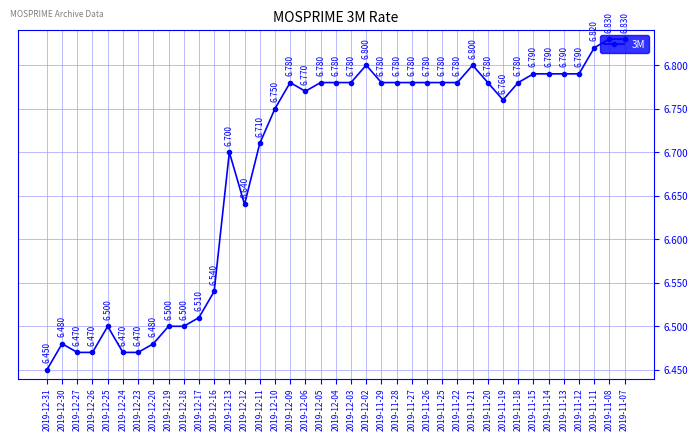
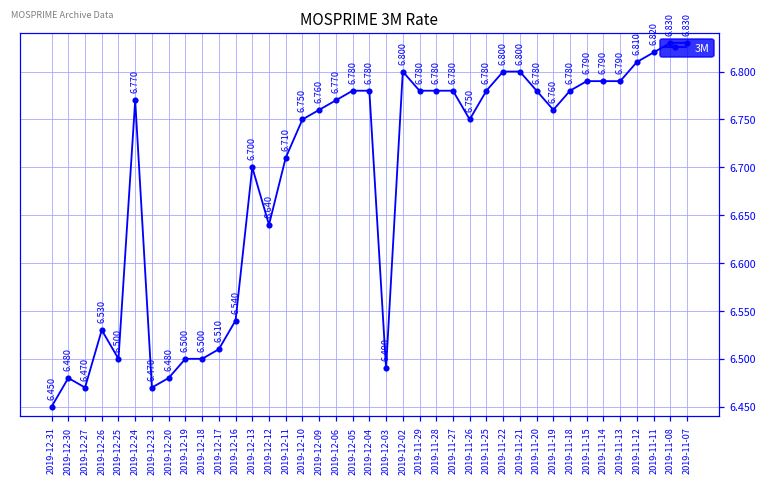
2019-12-26: 6.470 -> 6.530
2019-12-24: 6.470 -> 6.770
2019-12-09: 6.780 -> 6.760
2019-12-03: 6.780 -> 6.490
2019-11-26: 6.780 -> 6.750
2019-11-22: 6.780 -> 6.800
2019-11-12: 6.790 -> 6.810
